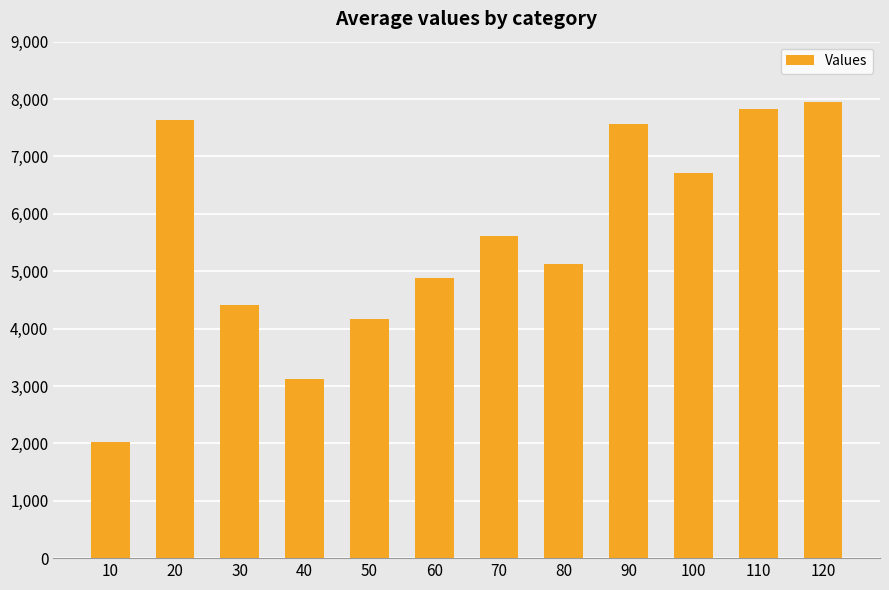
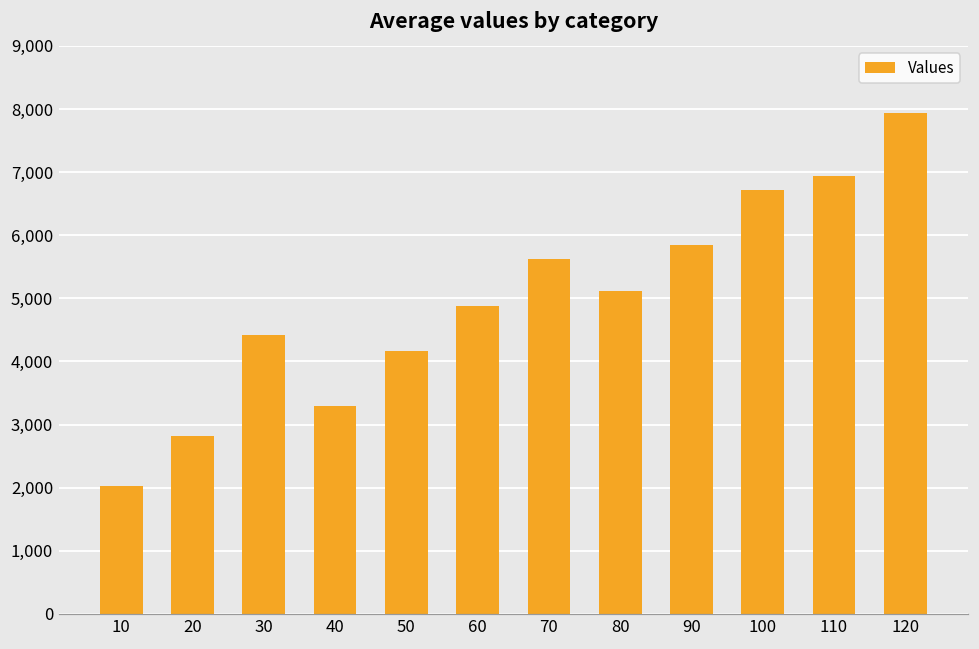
20: 7,600 -> 2,800
40: 3,100 -> 3,300
90: 7,600 -> 5,900
110: 7,800 -> 6,900
